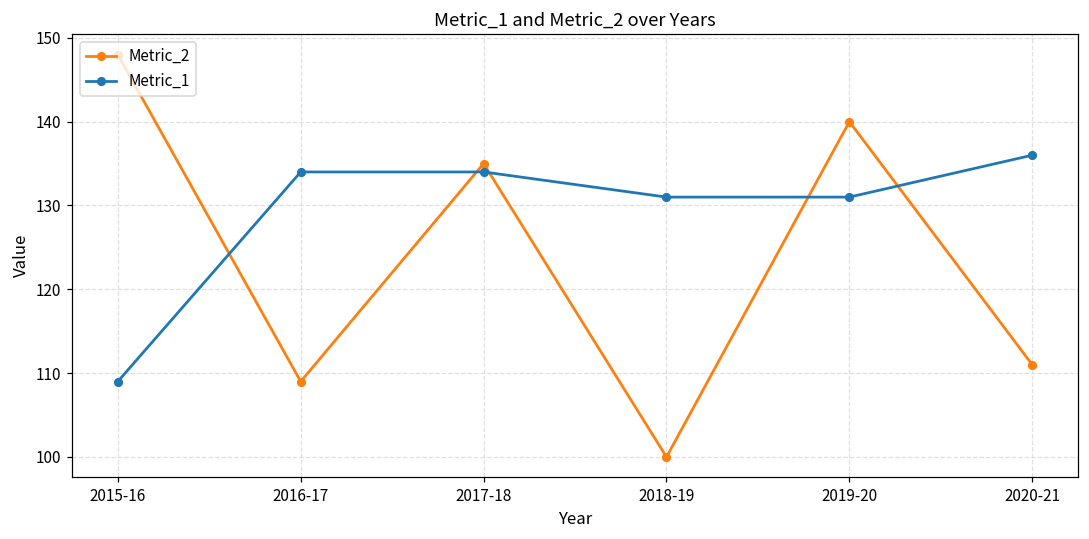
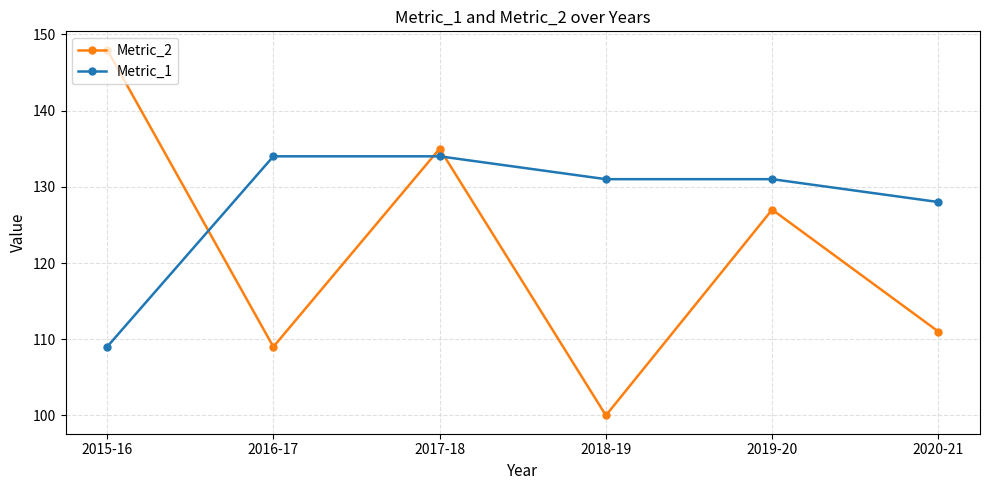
Metric_2, 2019-20: 140 -> 127
Metric_1, 2020-21: 136 -> 128
